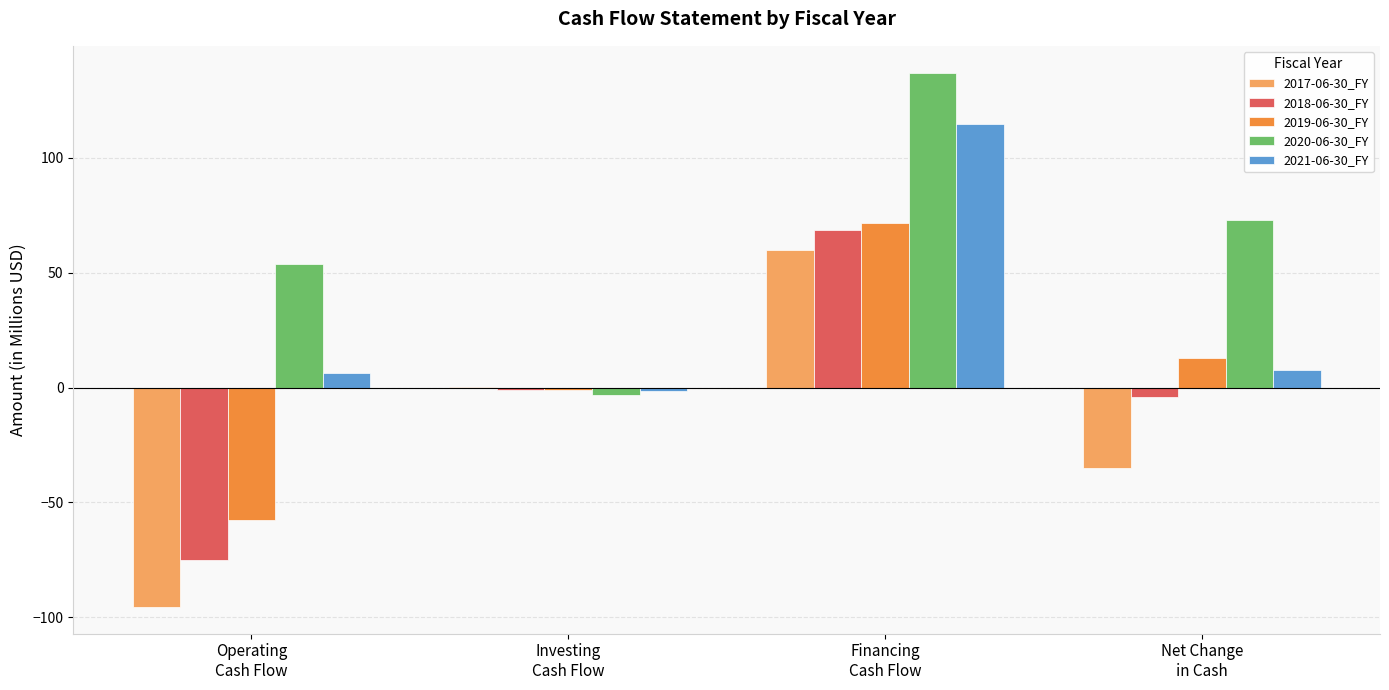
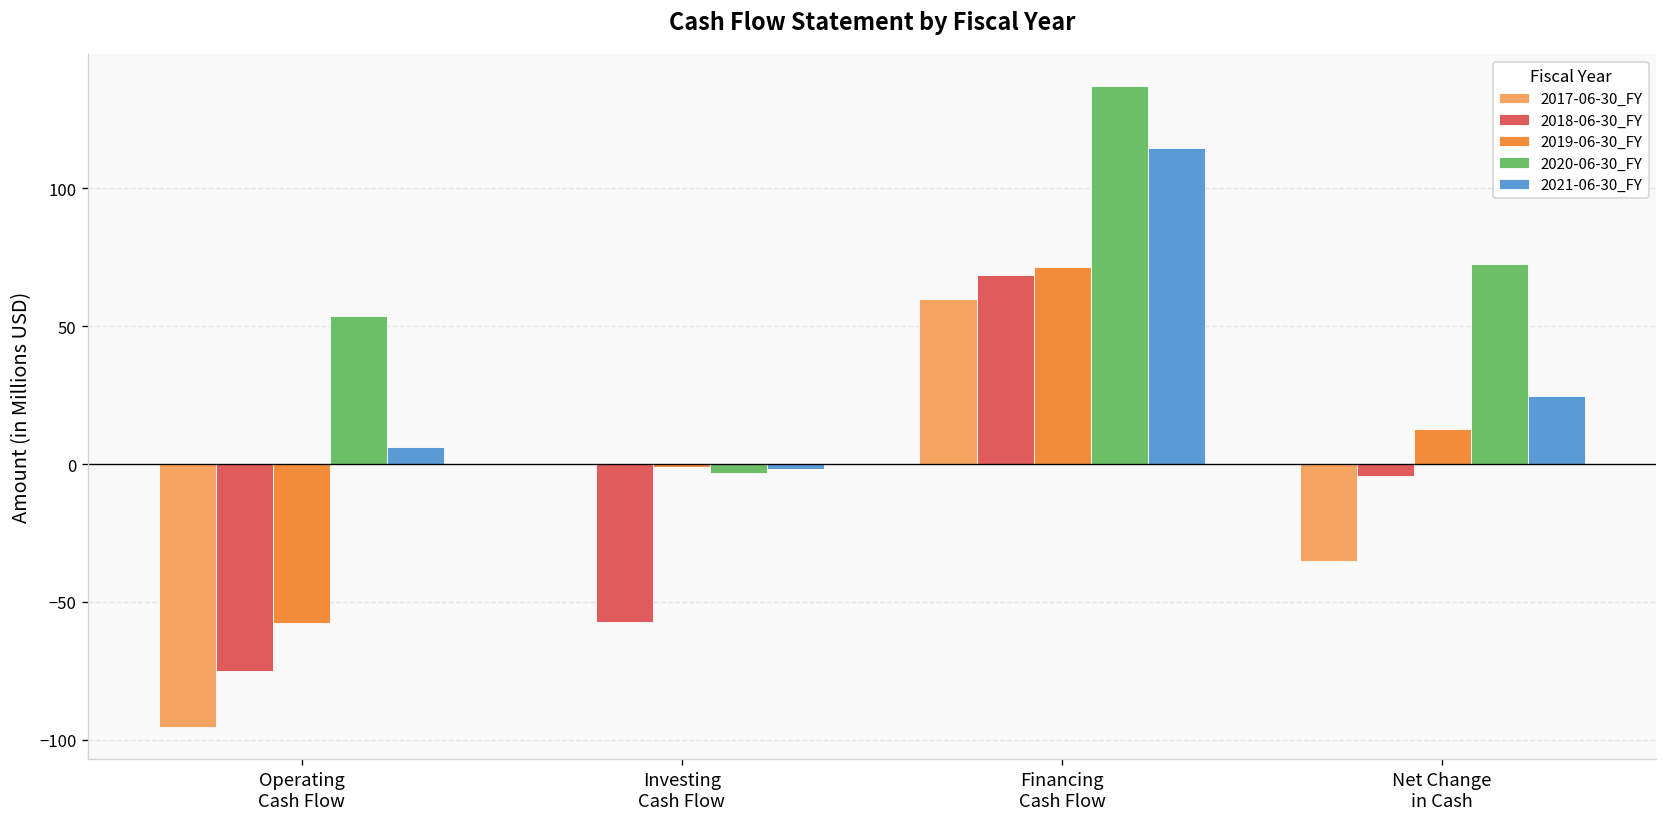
2018-06-30_FY, Investing Cash Flow: -1 -> -57
2021-06-30_FY, Net Change in Cash: 8 -> 25
